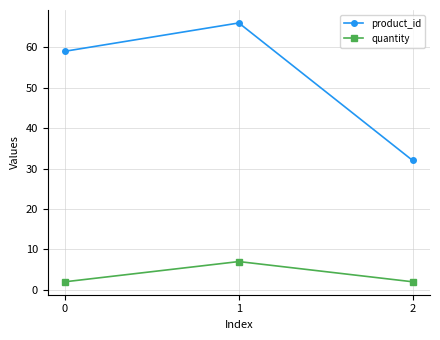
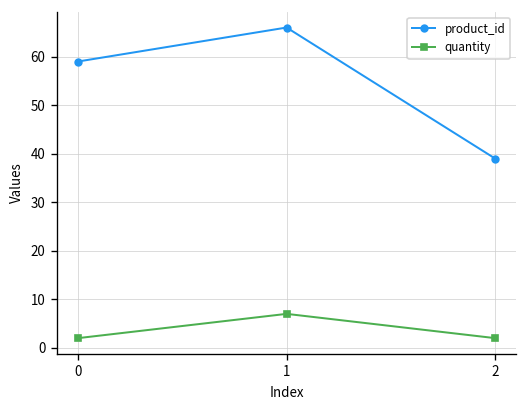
product_id, 2: 32 -> 39
